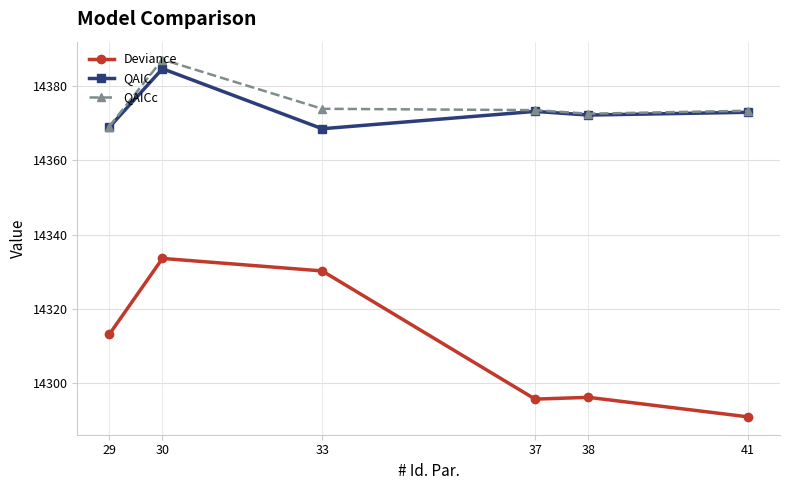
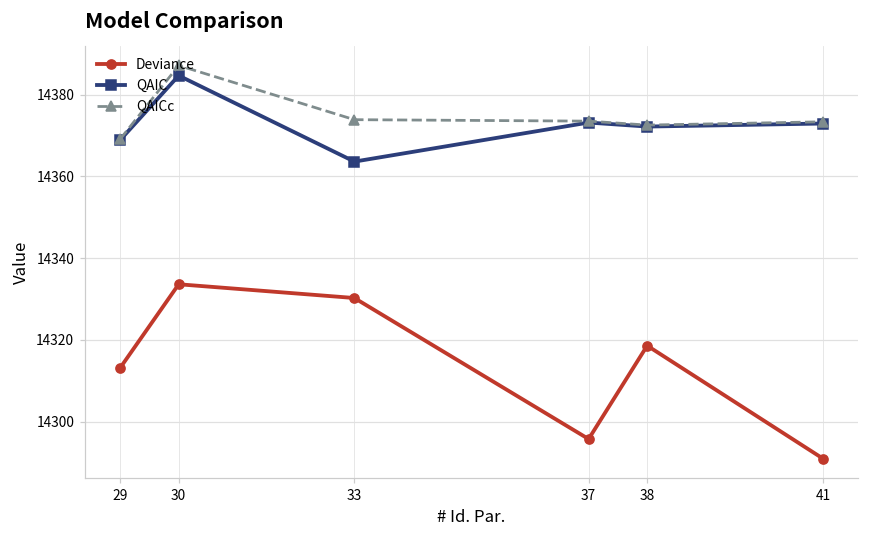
QAIC, 33: 14369 -> 14364
Deviance, 38: 14296 -> 14319
